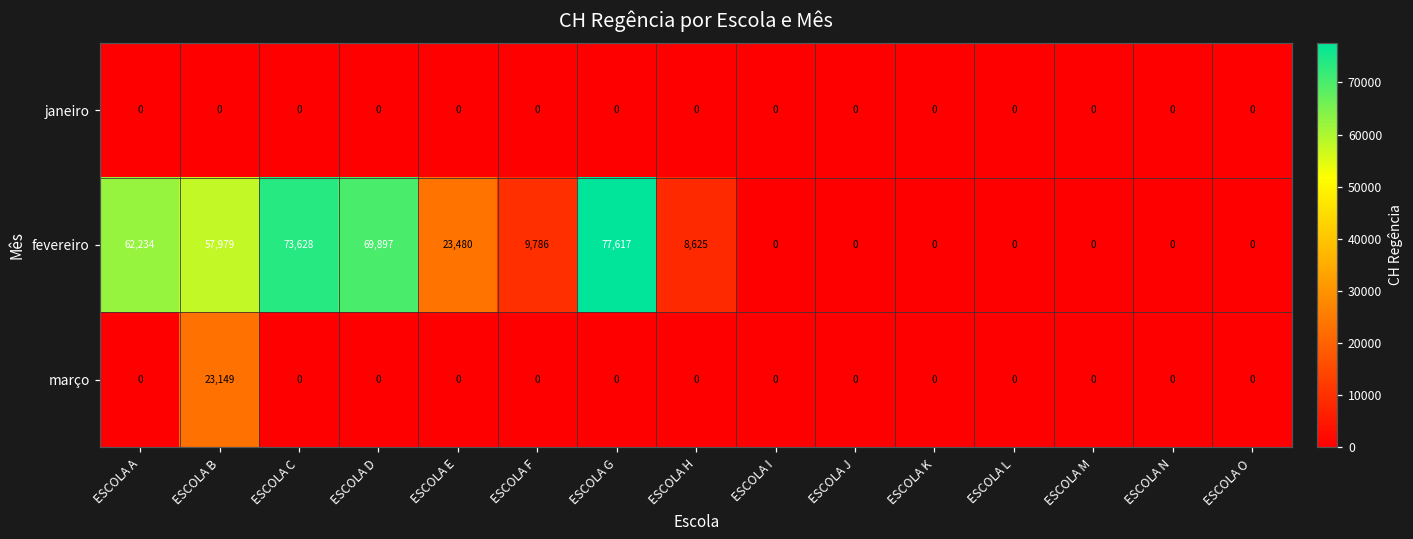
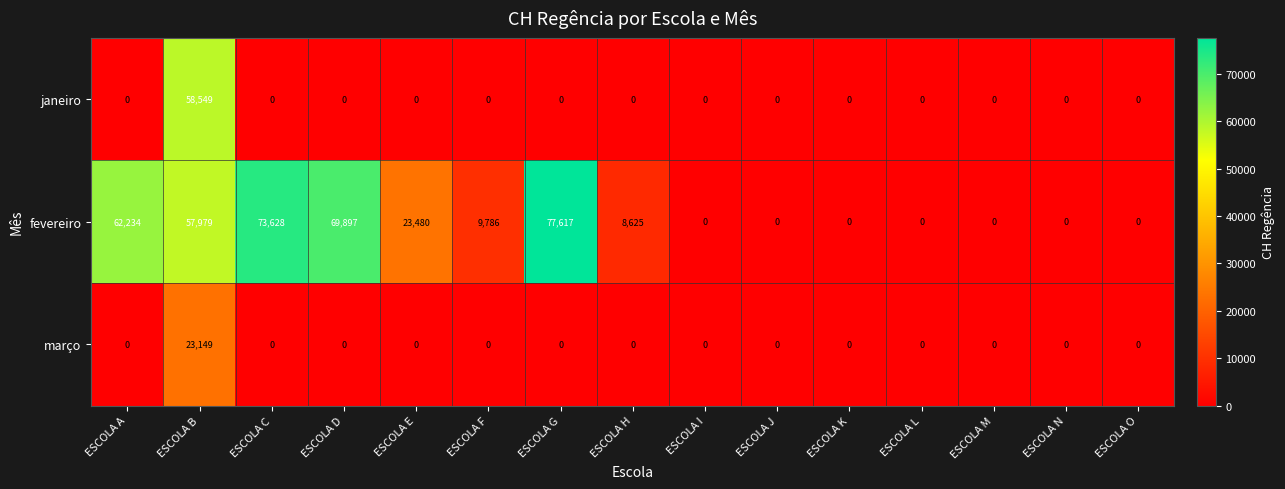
janeiro, ESCOLA B: 0 -> 58,549
